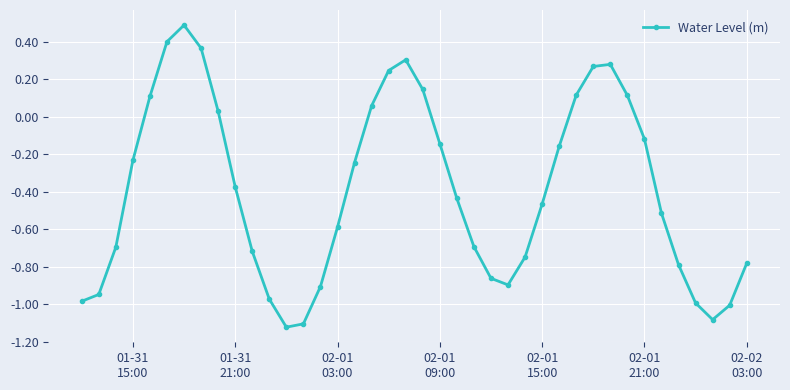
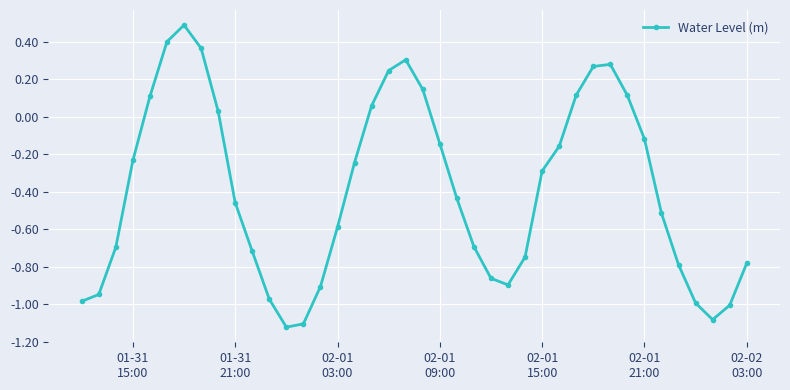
01-31 21:00: -0.37 -> -0.46
02-01 15:00: -0.47 -> -0.29
